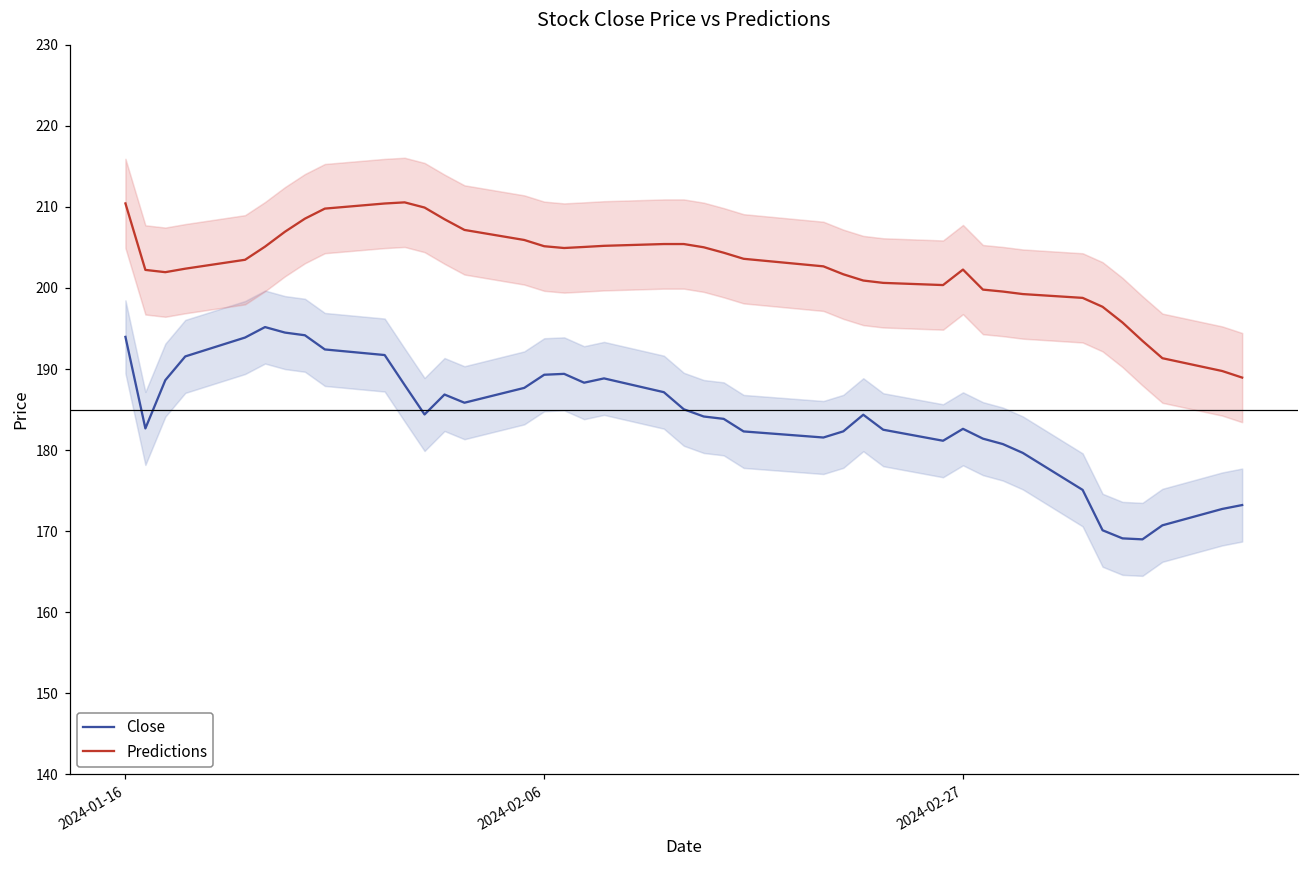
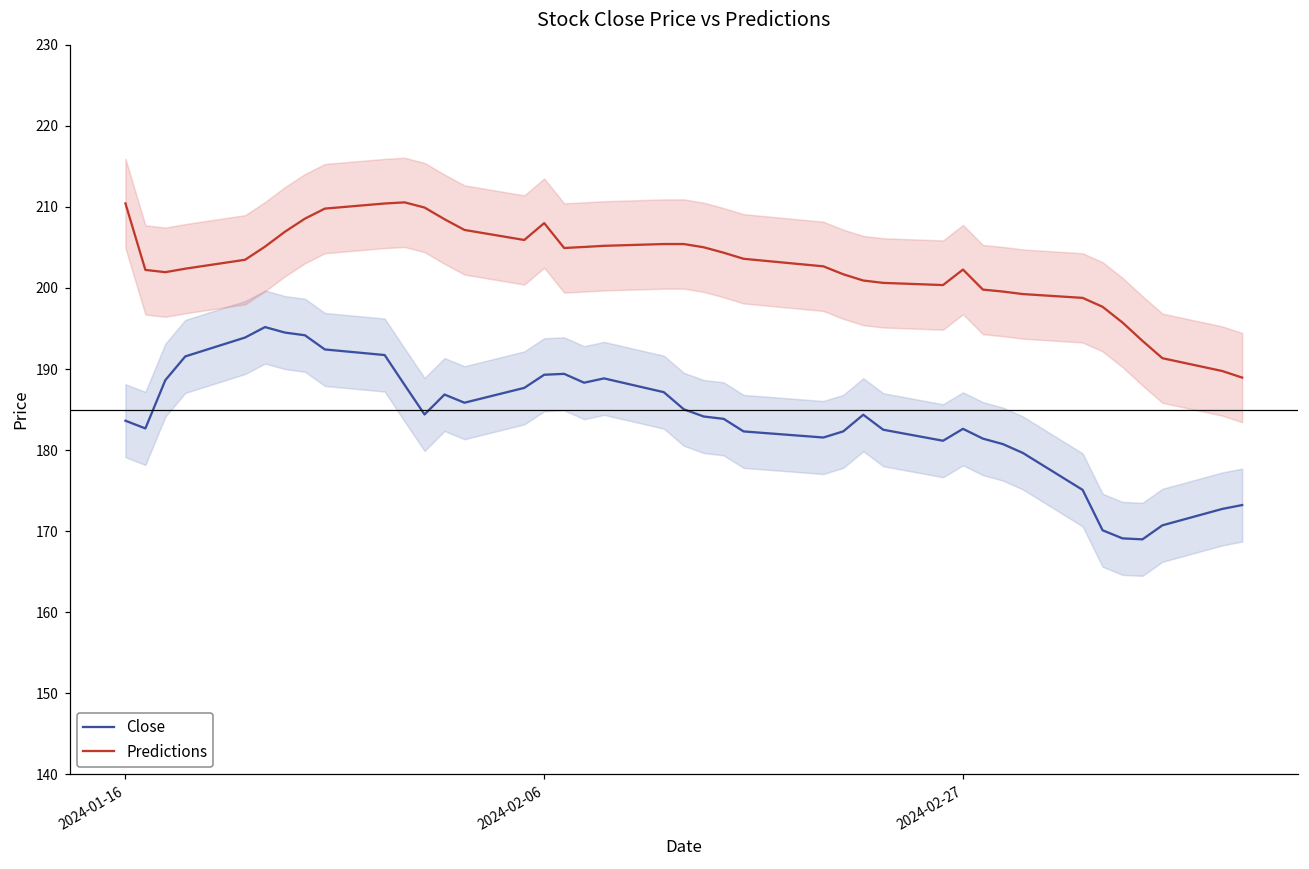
Close, 2024-01-16: 194 -> 184
Predictions, 2024-02-06: 205 -> 208
